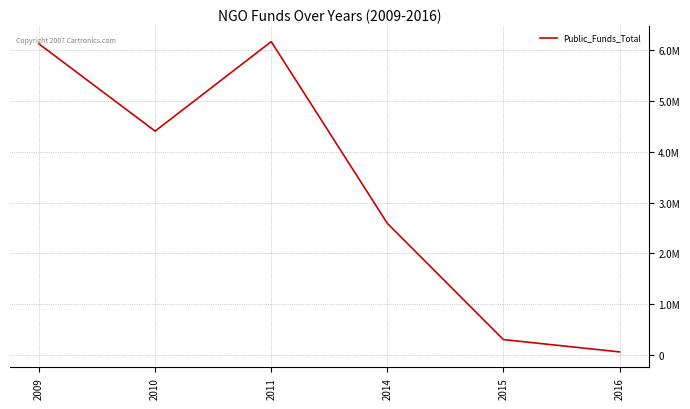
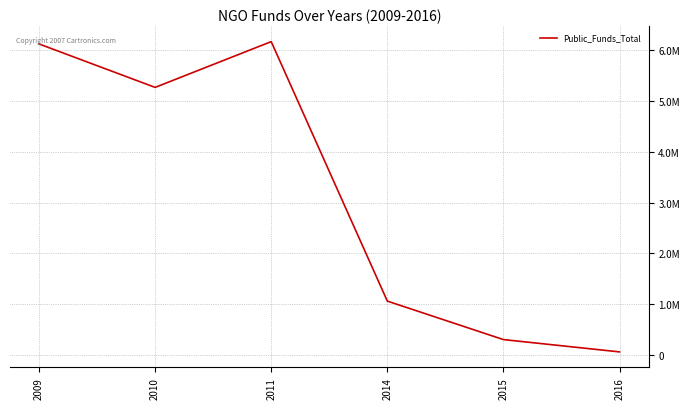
2010: 4400000 -> 5300000
2014: 2600000 -> 1100000
